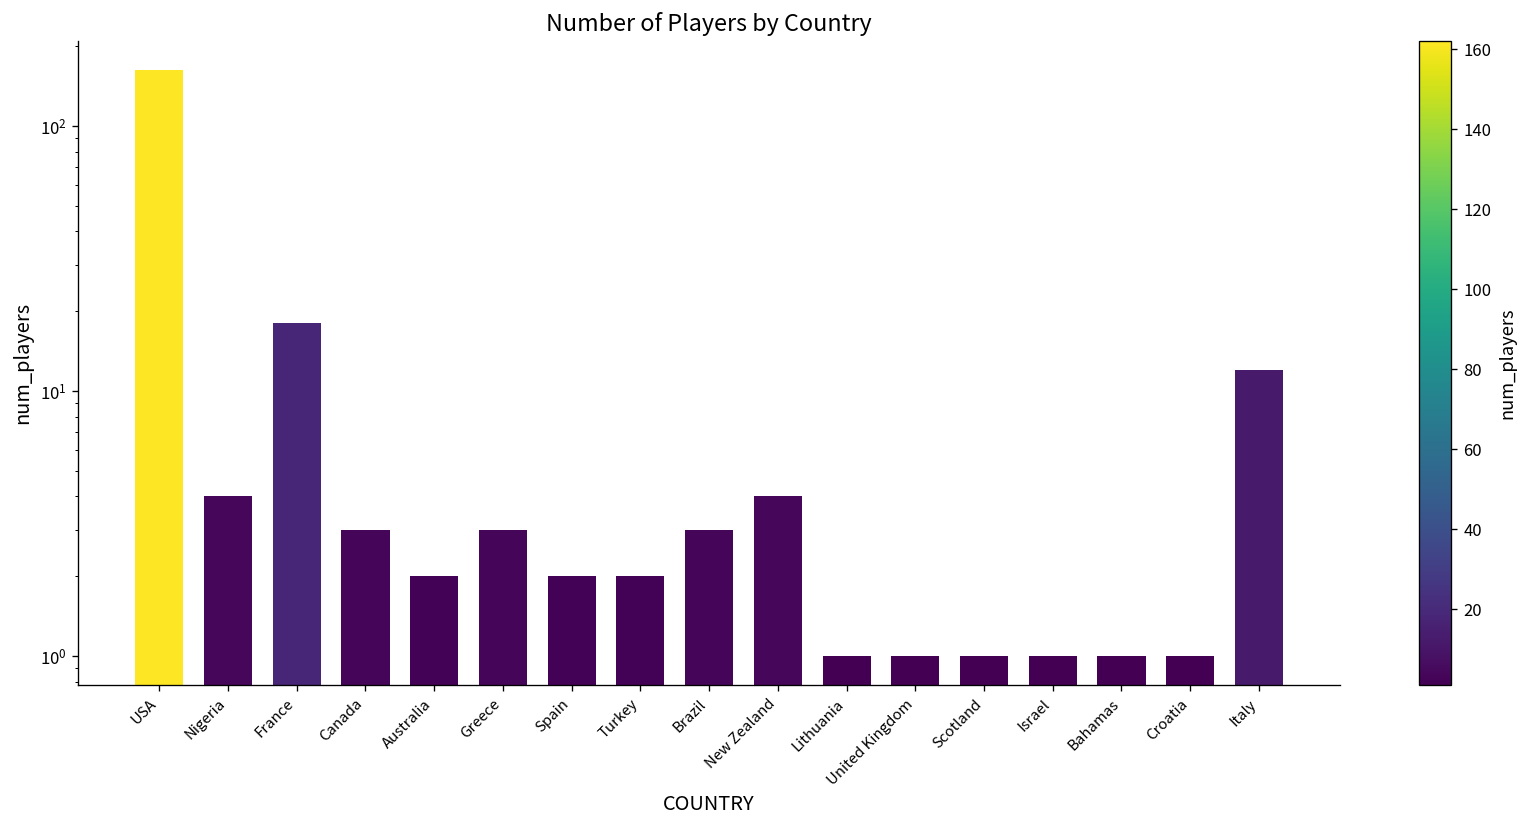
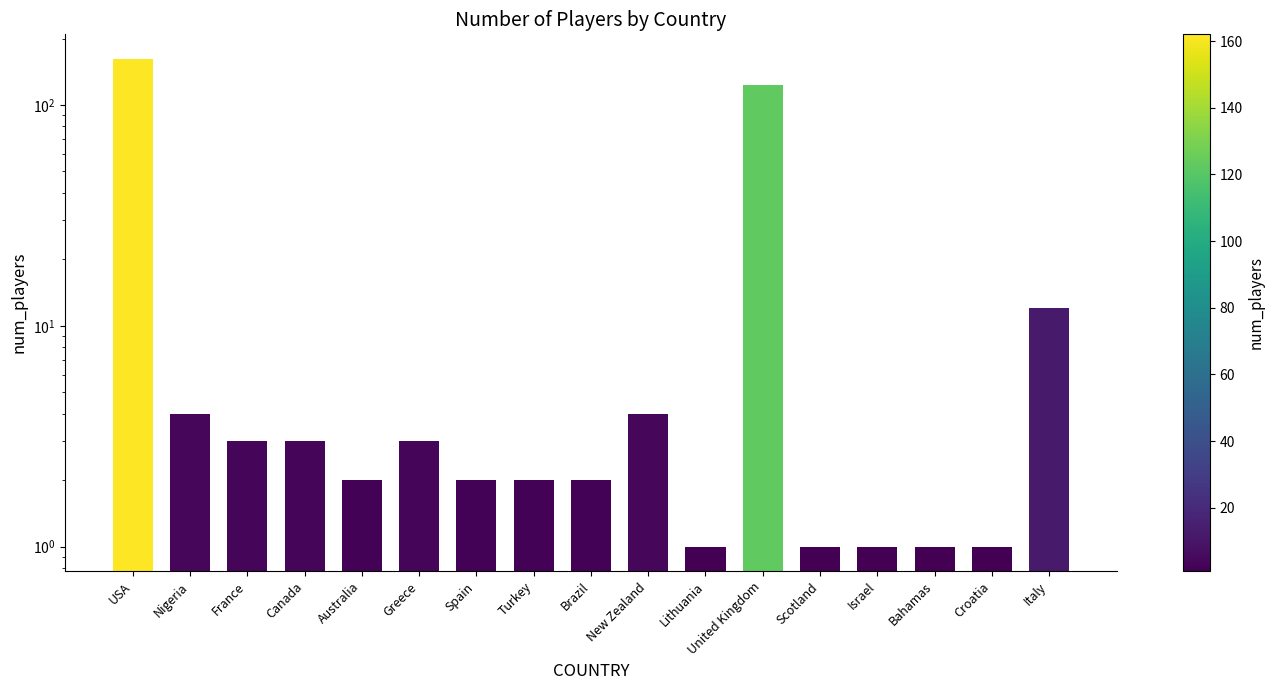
France: 18 -> 3
Brazil: 3 -> 2
United Kingdom: 1 -> 120
